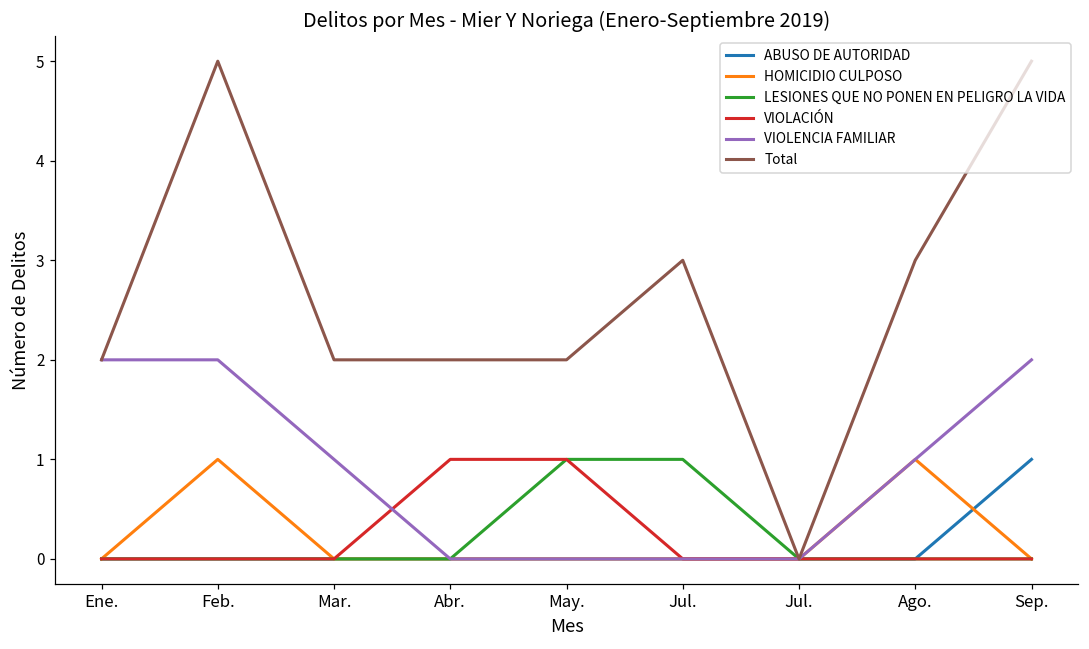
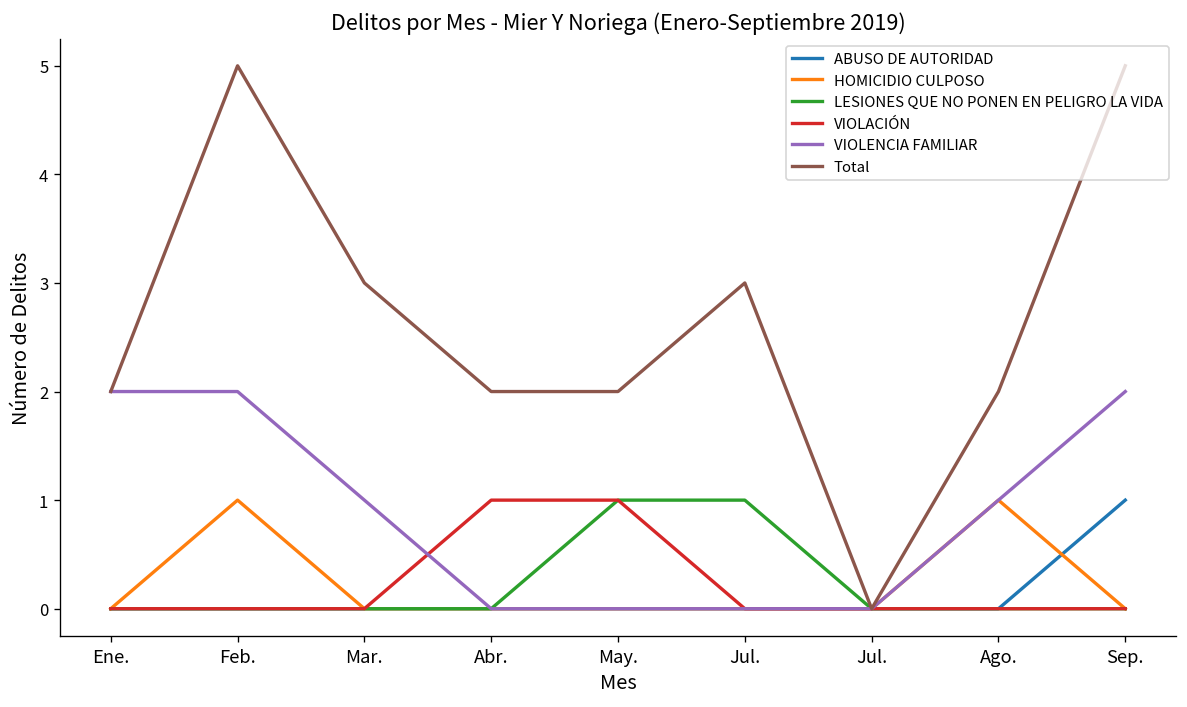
Total, Mar.: 2 -> 3
Total, Ago.: 3 -> 2
